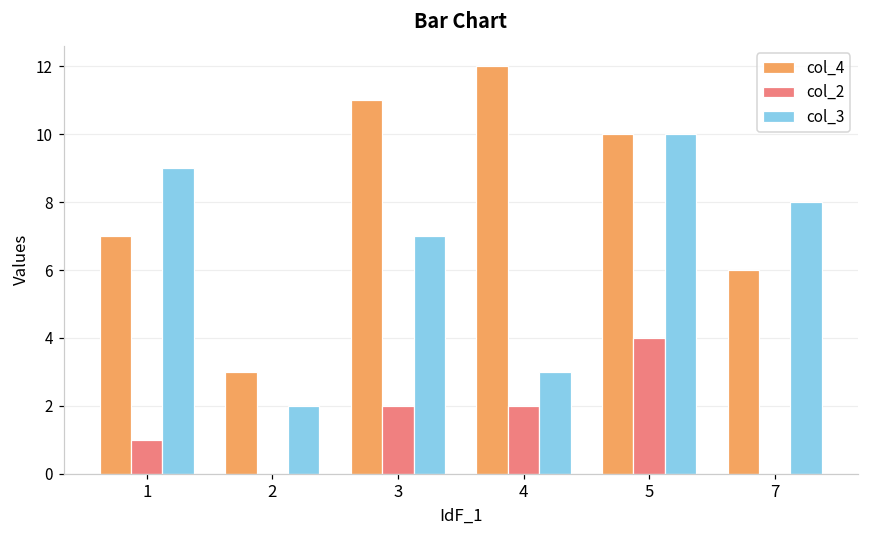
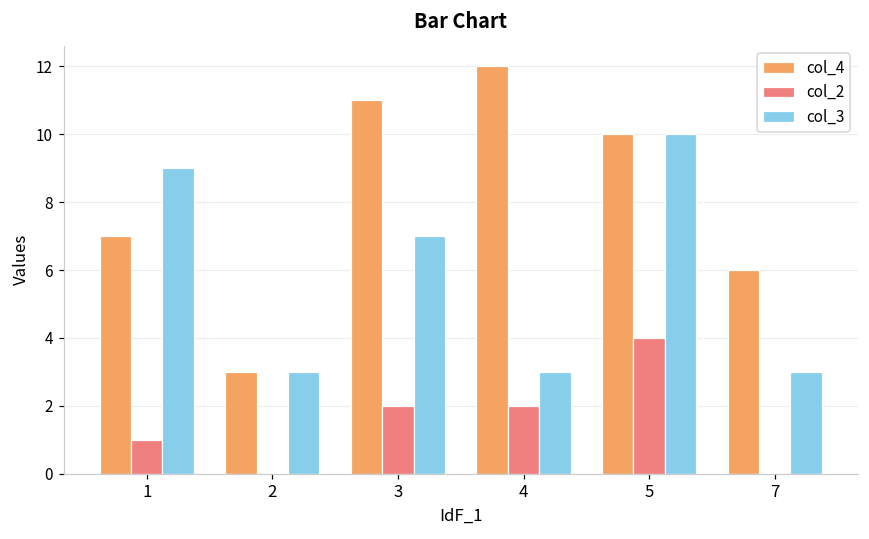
col_3, 2: 2 -> 3
col_3, 7: 8 -> 3
